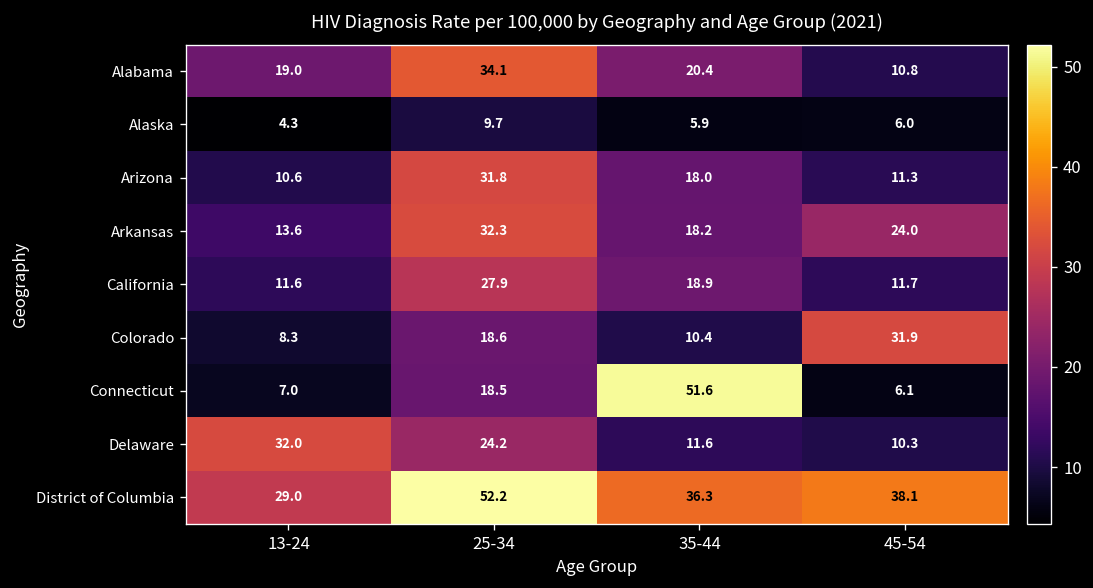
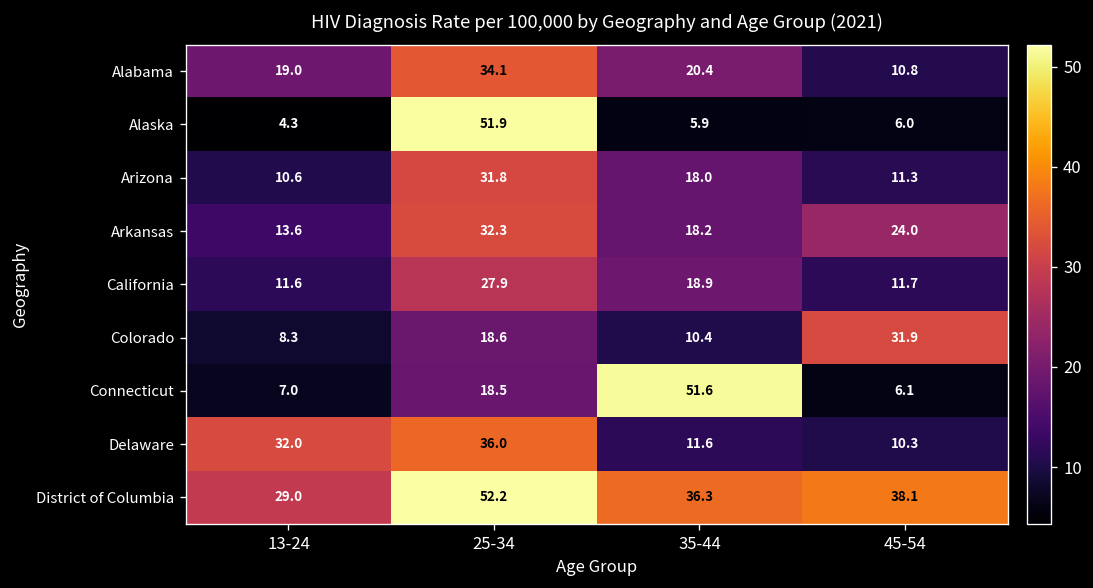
Alaska, 25-34: 9.7 -> 51.9
Delaware, 25-34: 24.2 -> 36.0
